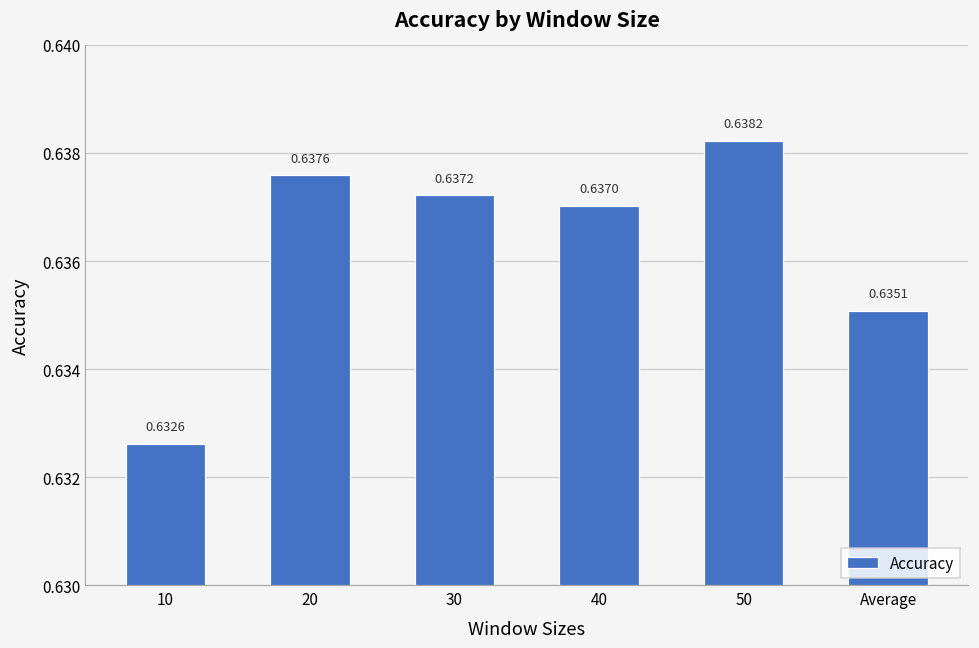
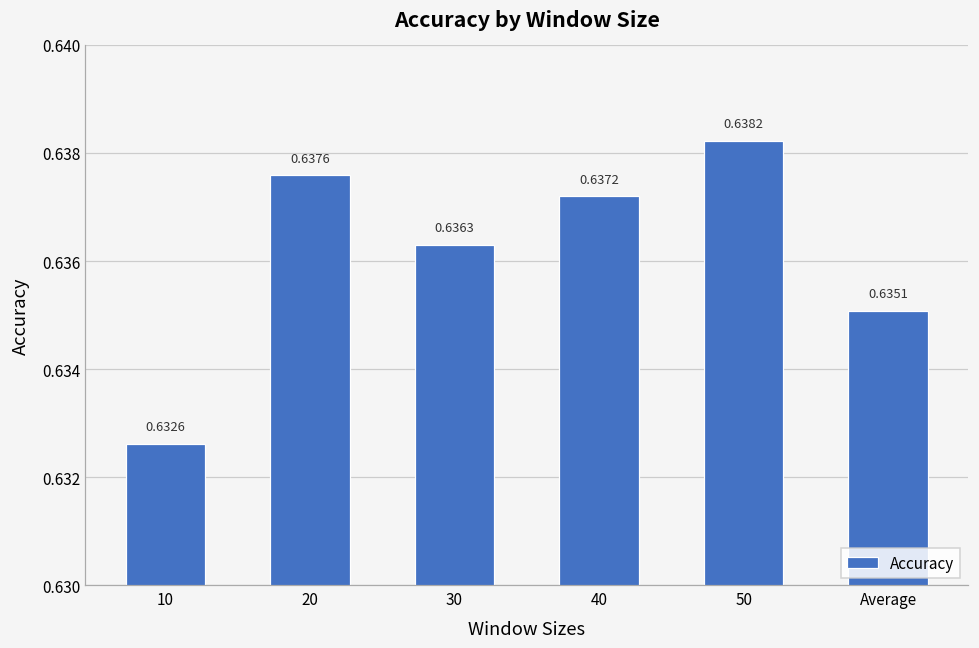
30: 0.6372 -> 0.6363
40: 0.6370 -> 0.6372
